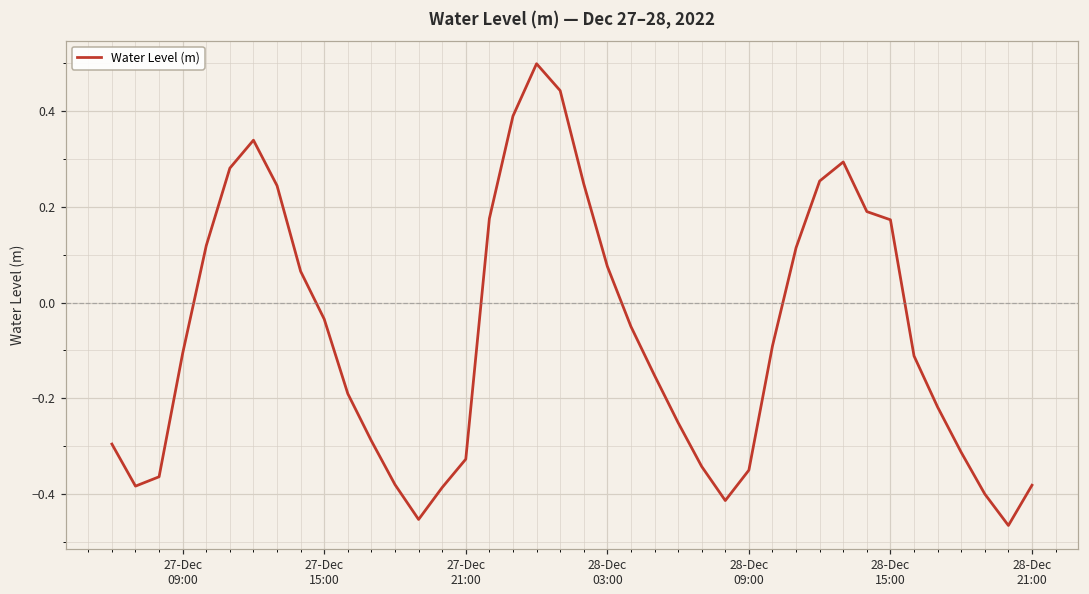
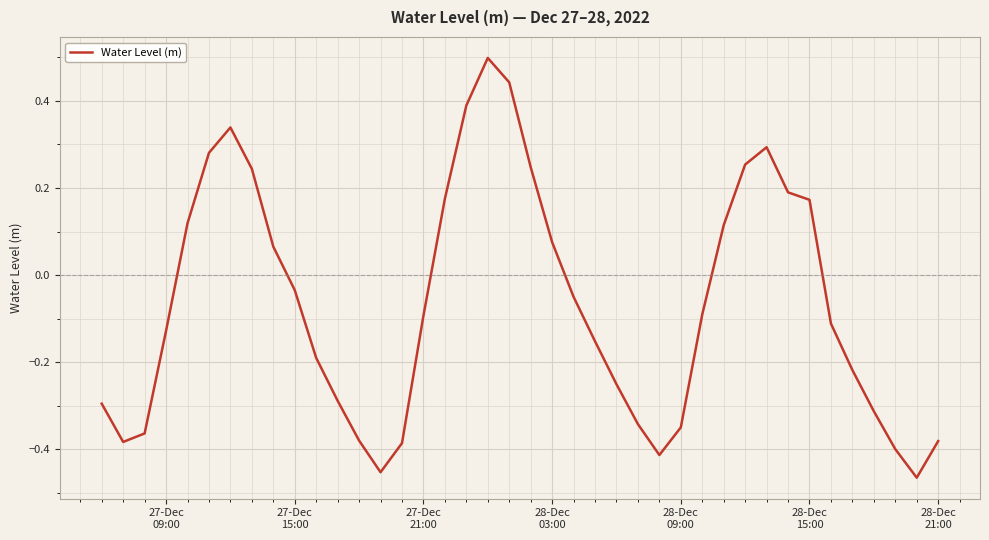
27-Dec 09:00: -0.11 -> -0.13
27-Dec 21:00: -0.33 -> -0.09
